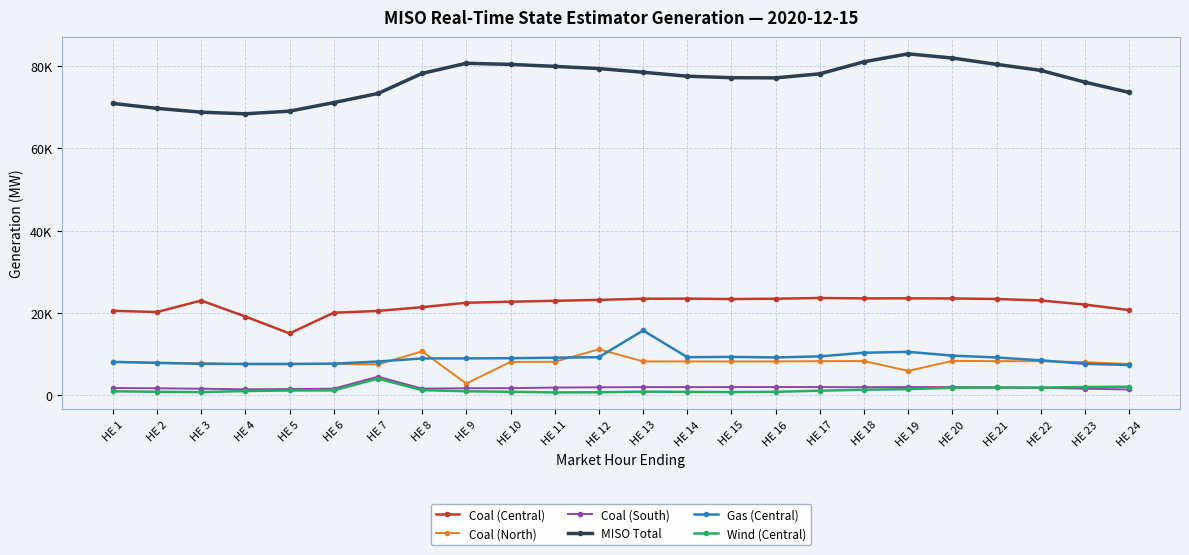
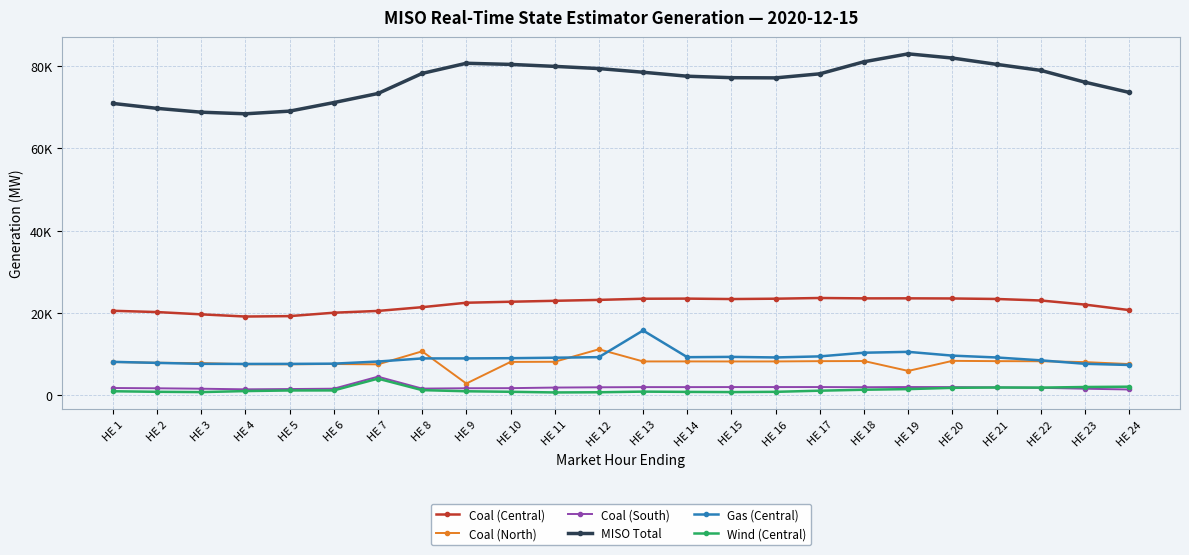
Coal (Central), HE 3: 23000 -> 20000
Coal (Central), HE 5: 15000 -> 19000
